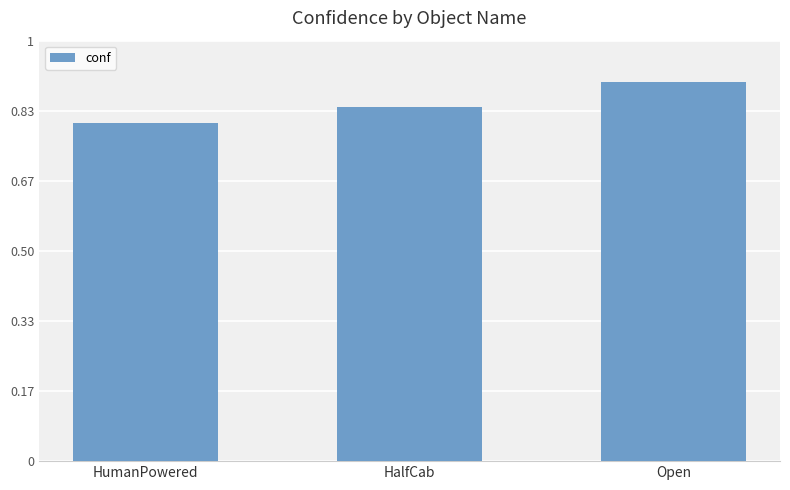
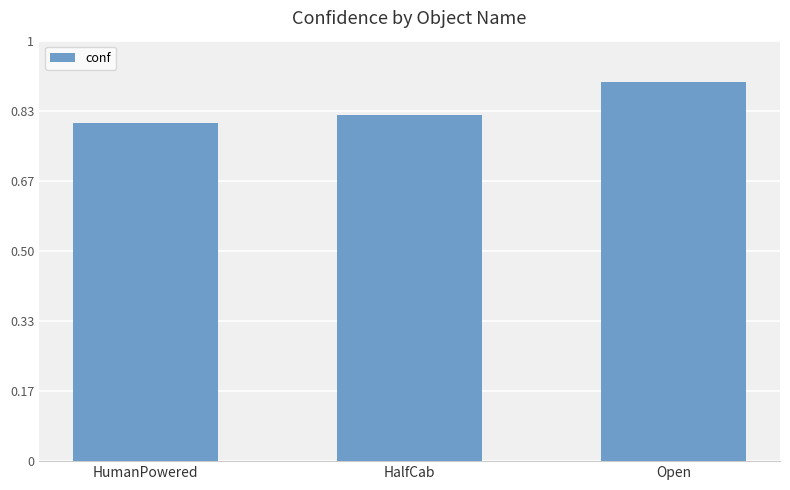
HalfCab: 0.84 -> 0.82
